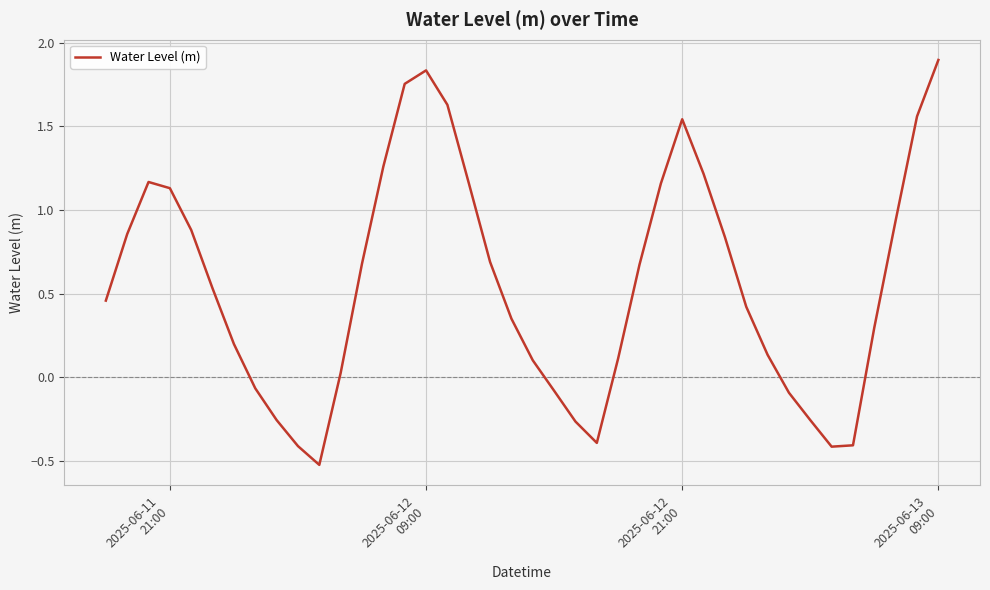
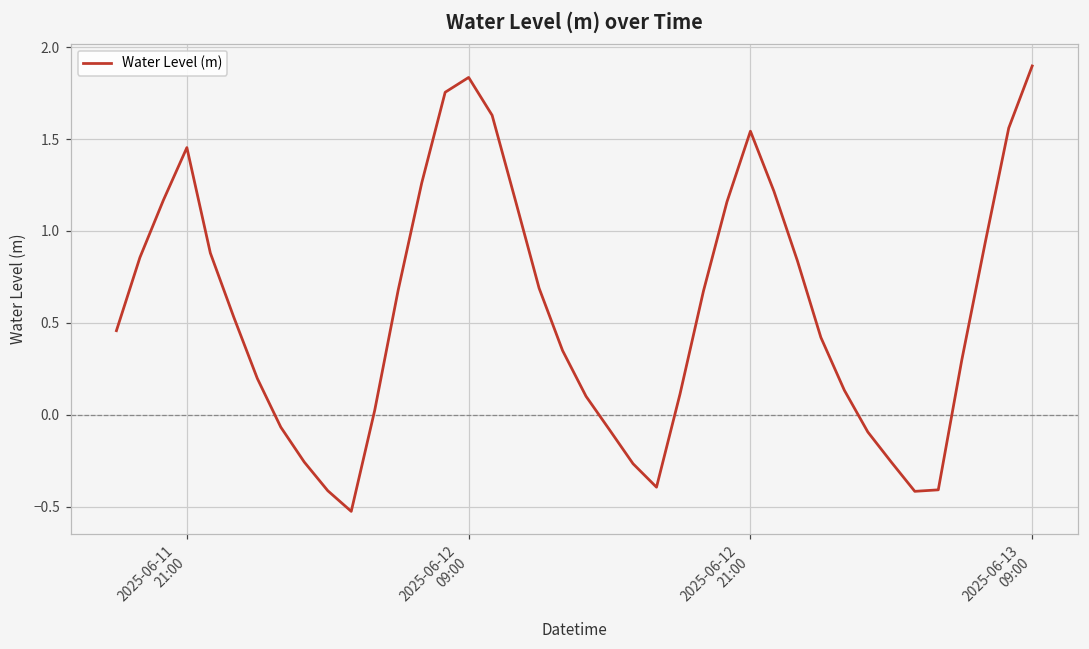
2025-06-11 21:00: 1.13 -> 1.45
